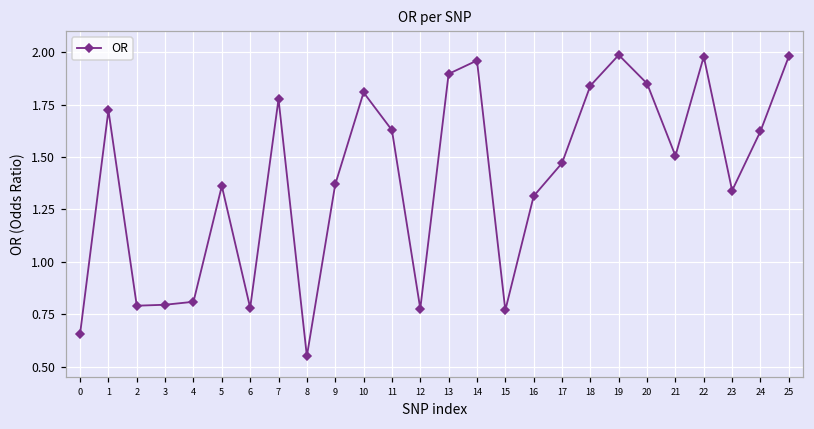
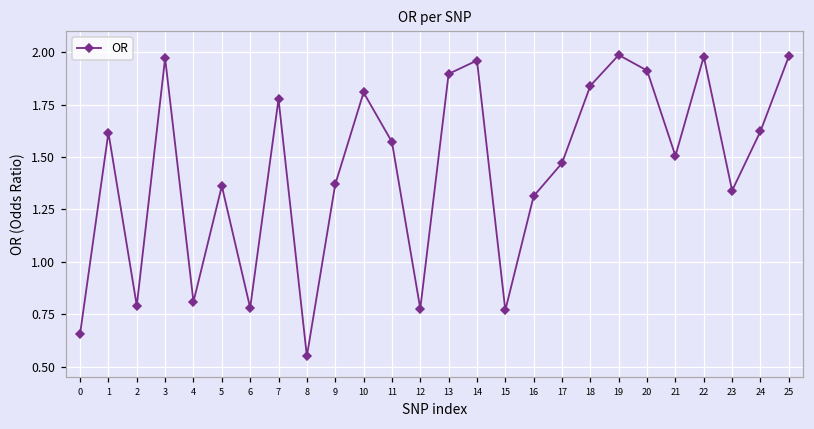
1: 1.72 -> 1.62
3: 0.79 -> 1.97
11: 1.63 -> 1.57
20: 1.85 -> 1.91
